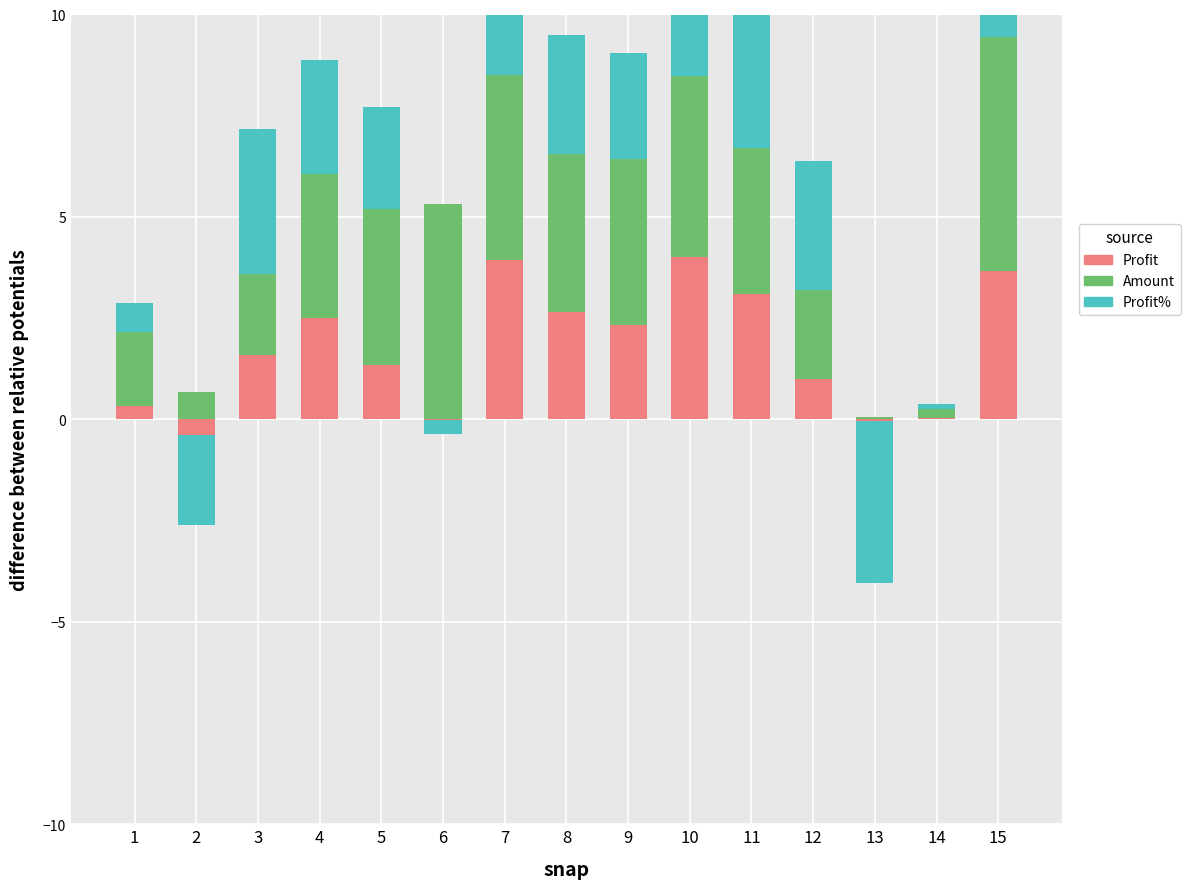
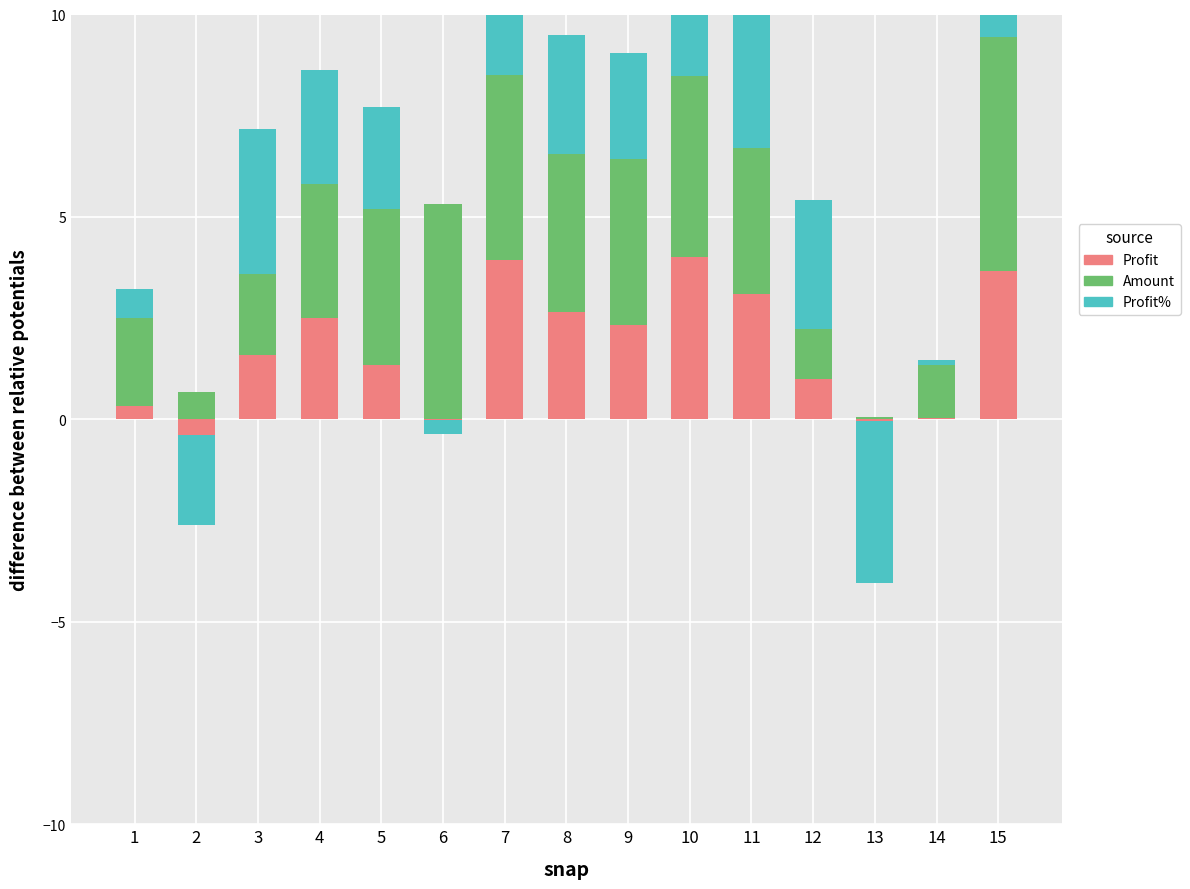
Amount, 1: 1.8 -> 2.2
Amount, 4: 3.5 -> 3.3
Amount, 12: 2.2 -> 1.2
Amount, 14: 0.2 -> 1.3
